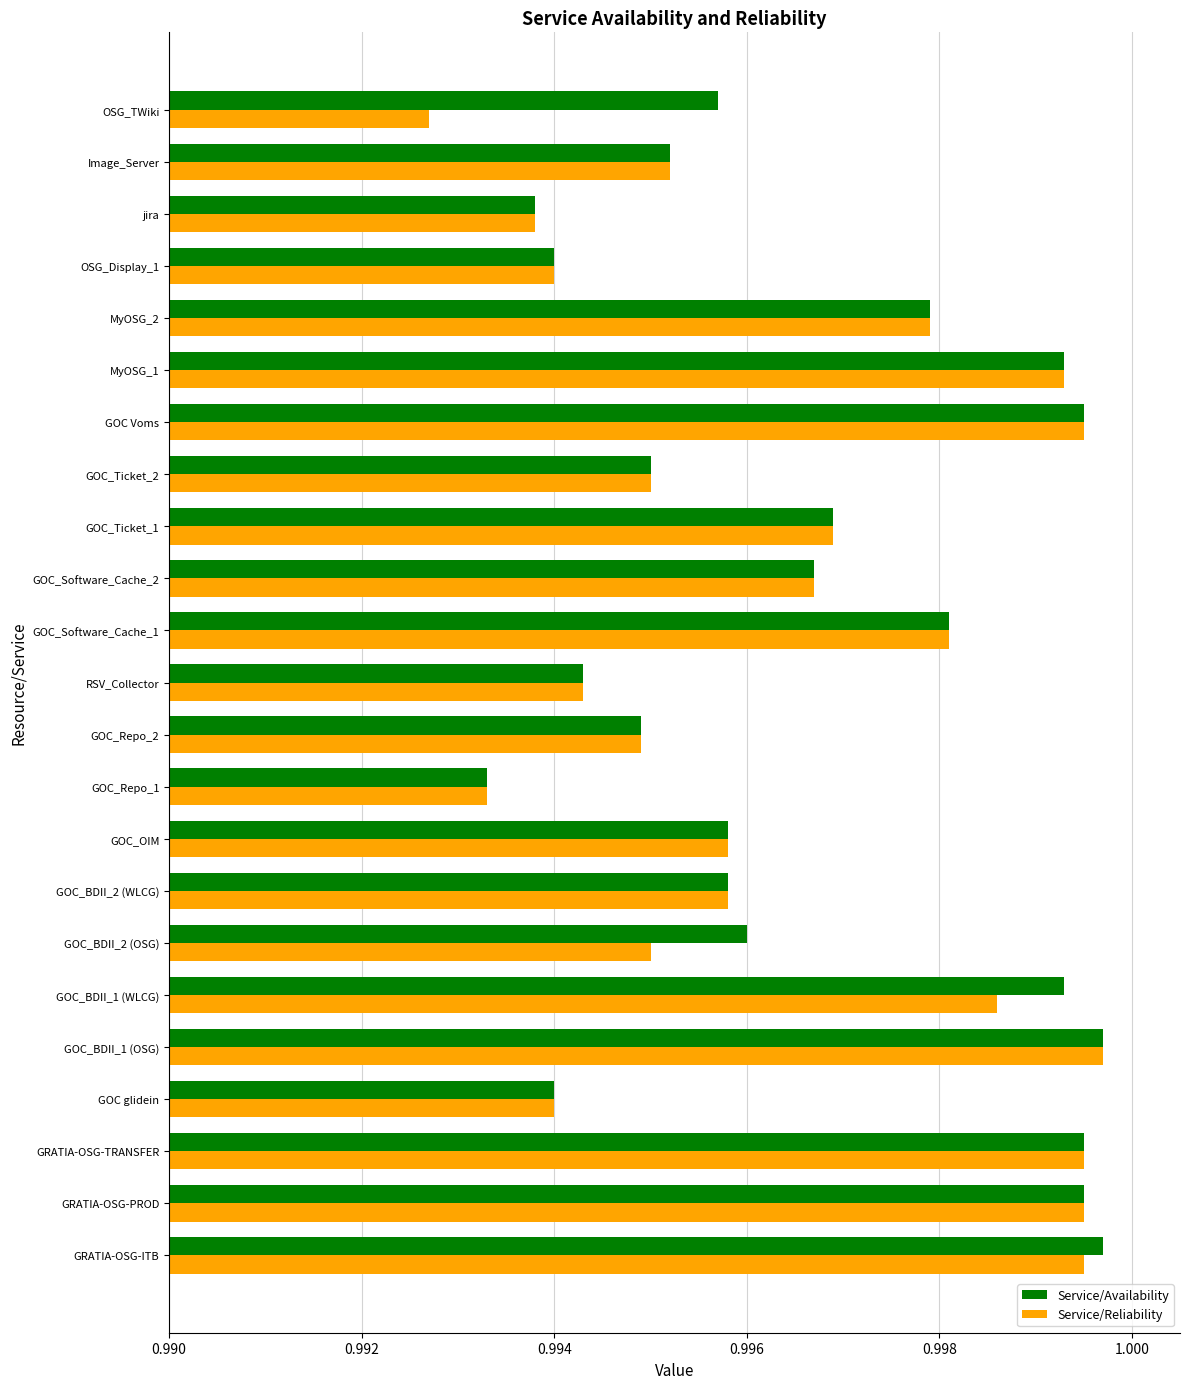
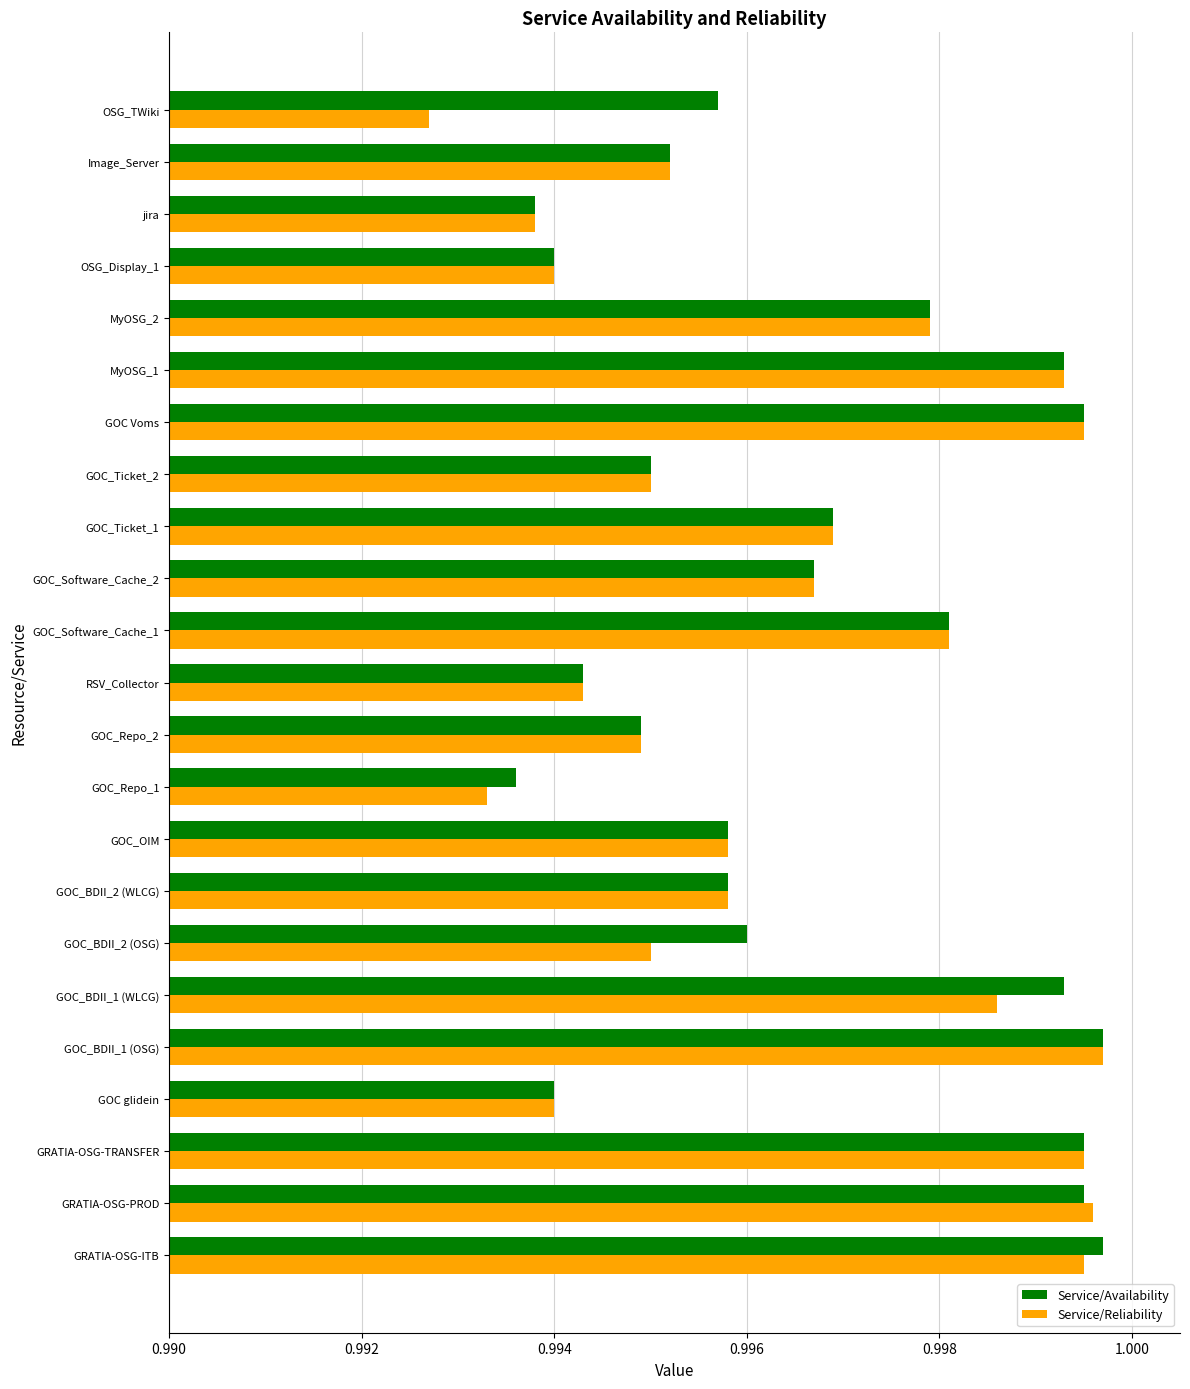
Service/Availability, GOC_Repo_1: 0.9933 -> 0.9936
Service/Reliability, GRATIA-OSG-PROD: 0.9995 -> 0.9996
